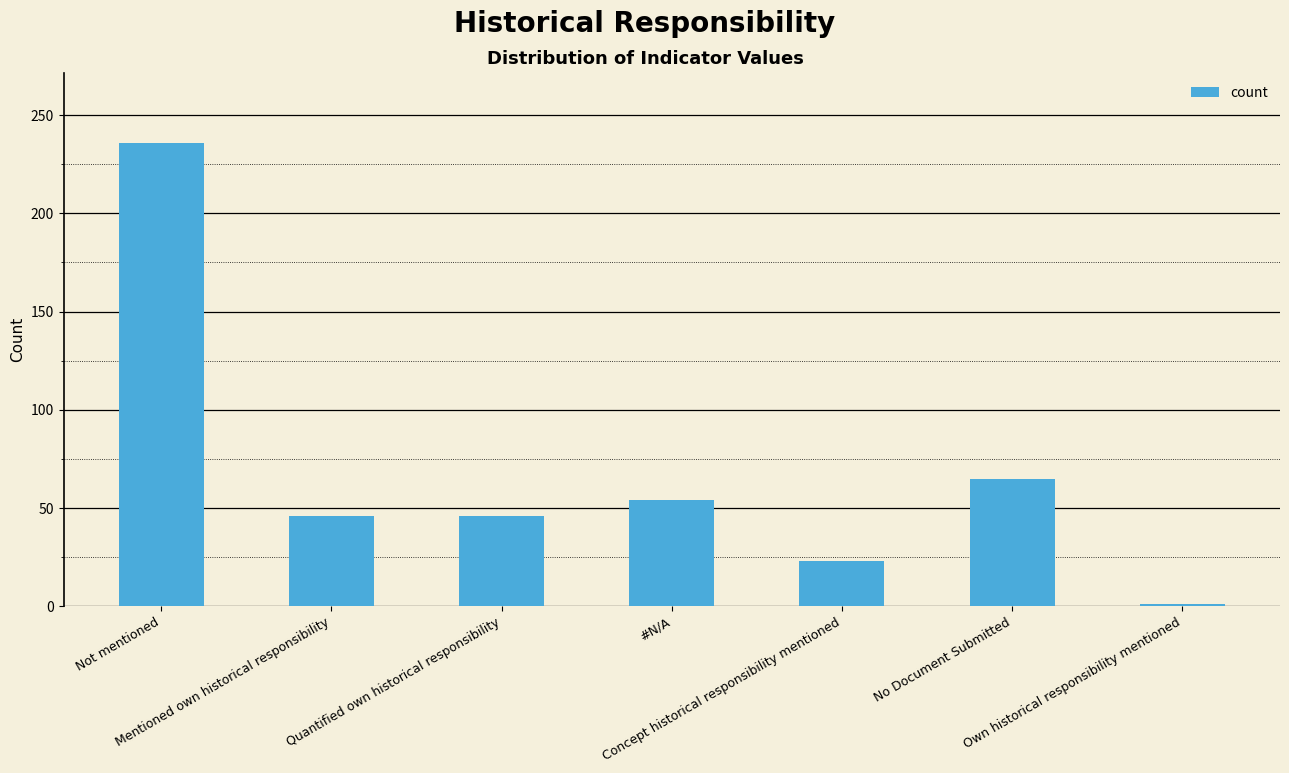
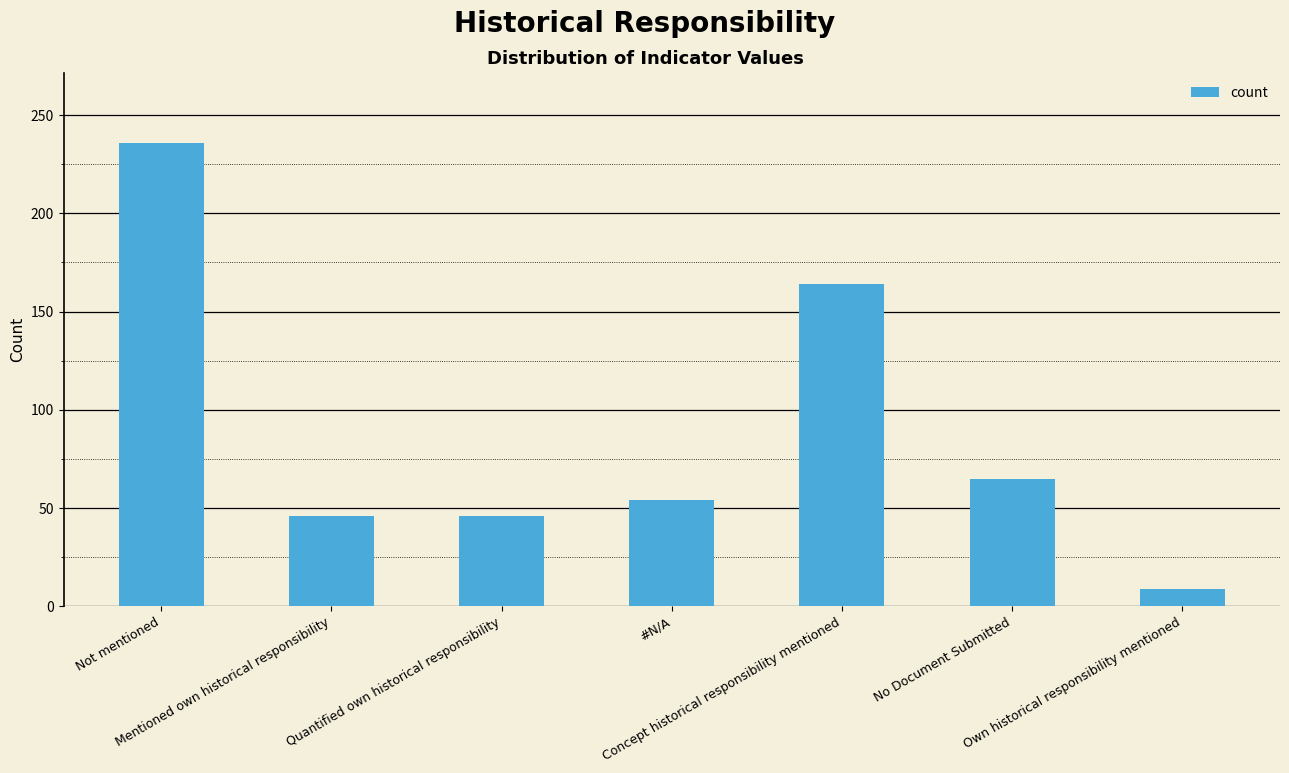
Concept historical responsibility mentioned: 23 -> 164
Own historical responsibility mentioned: 1 -> 9
